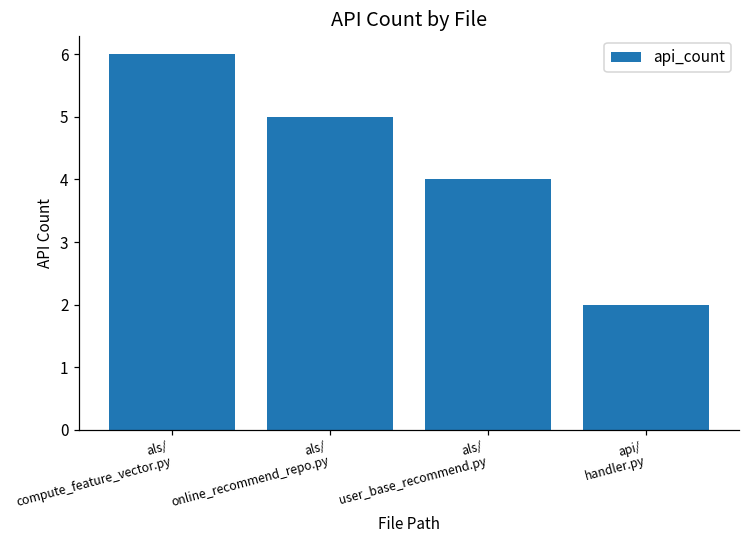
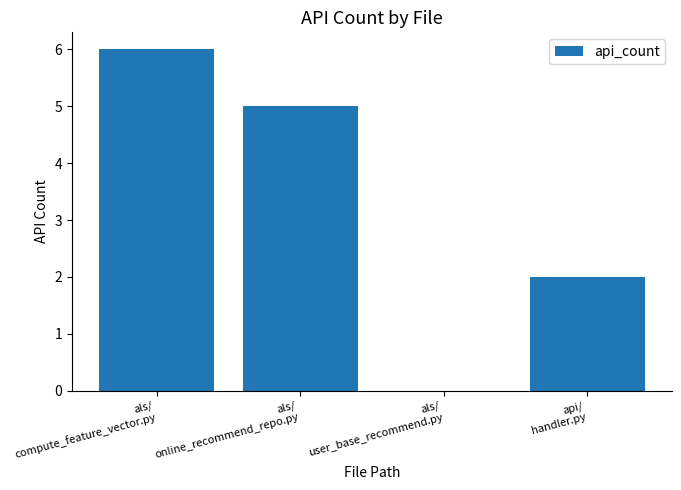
als/ user_base_recommend.py: 4 -> 0
